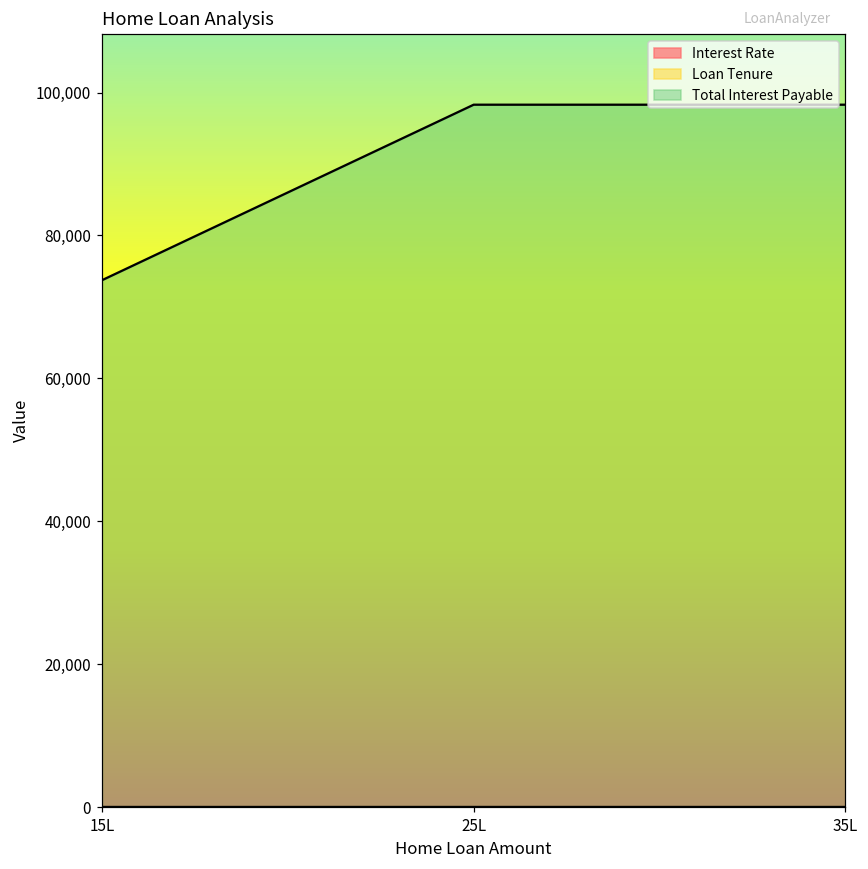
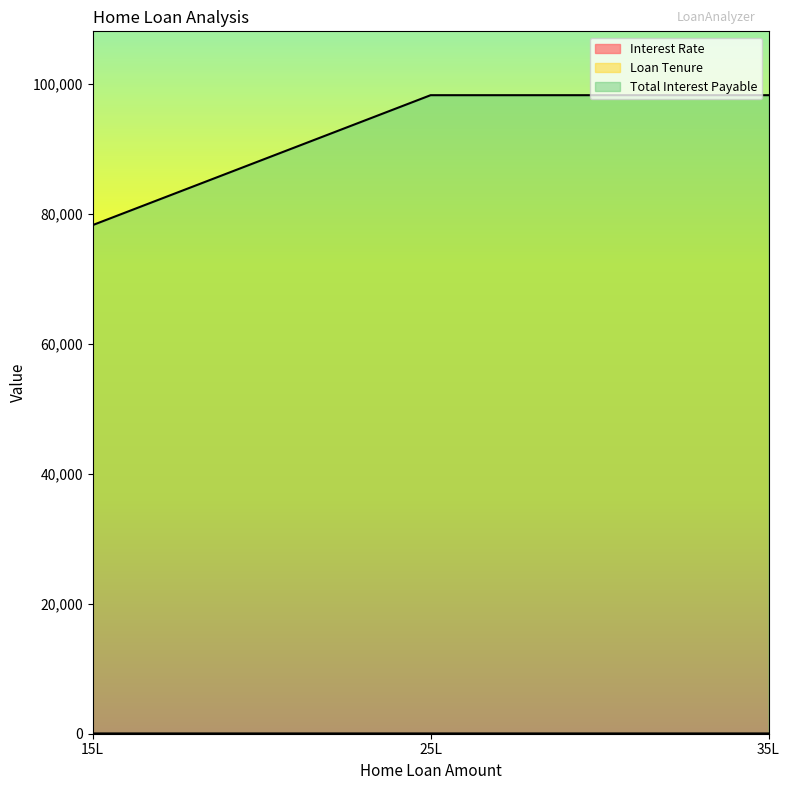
Total Interest Payable, 15L: 74,000 -> 78,000
